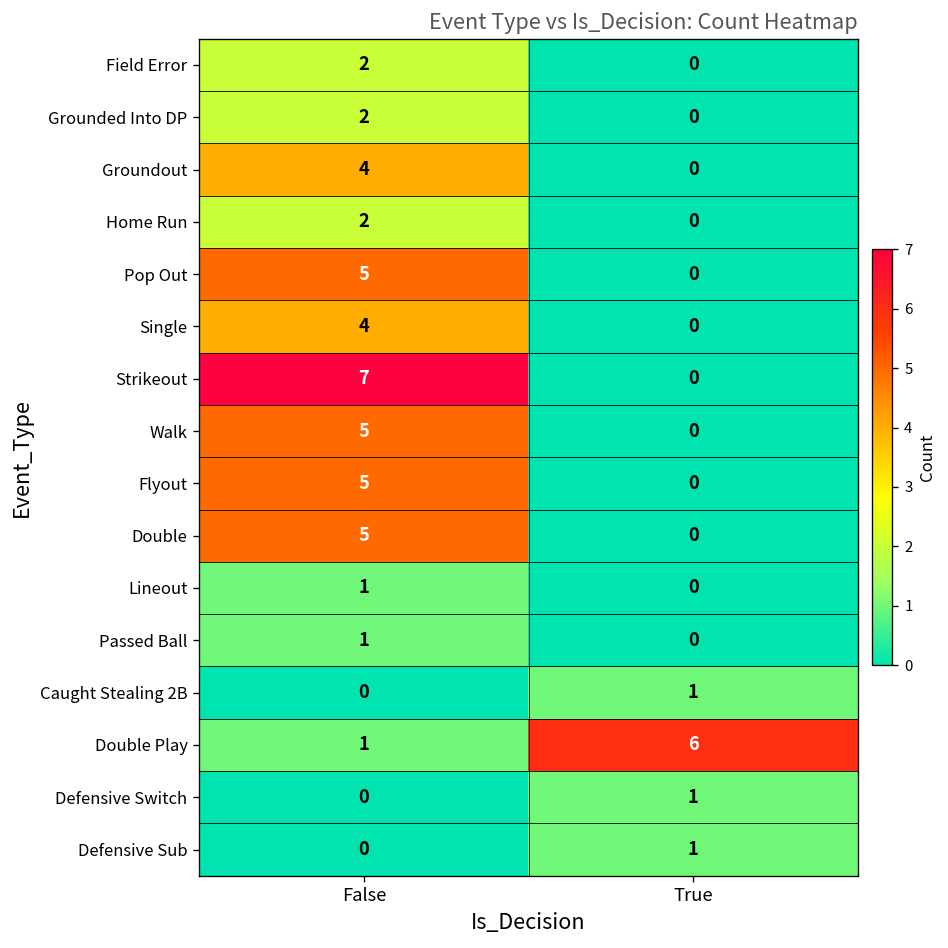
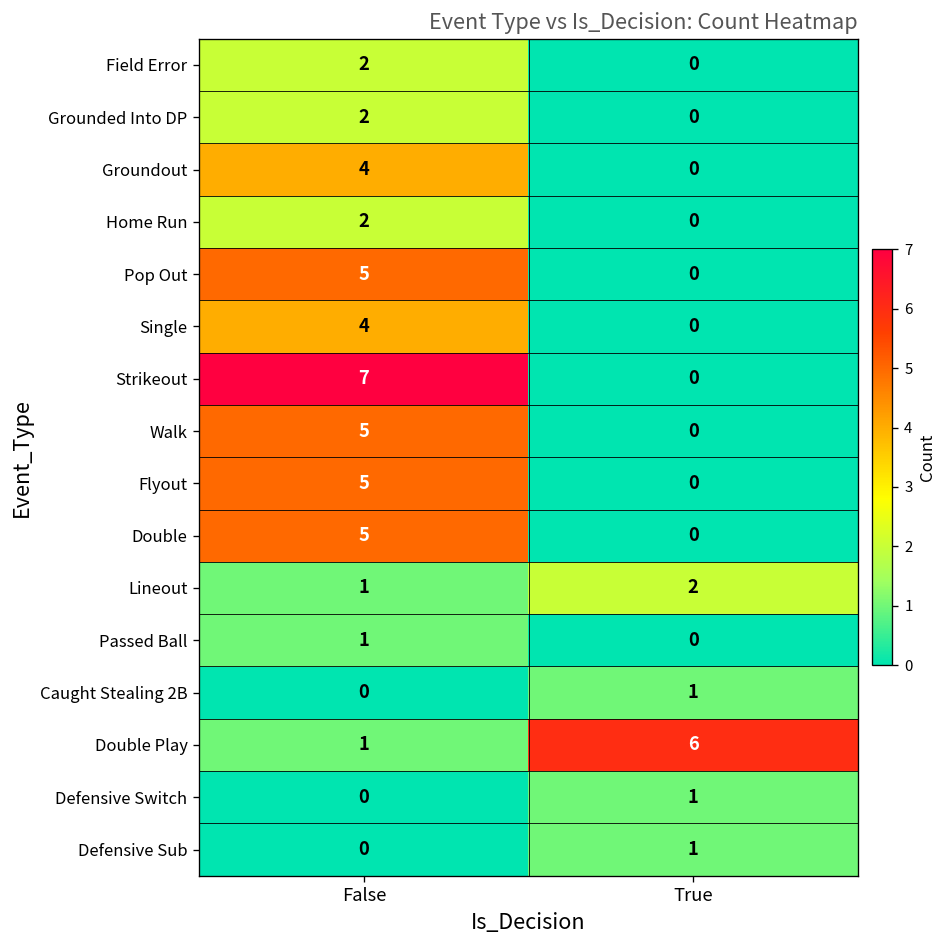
Lineout, True: 0 -> 2
